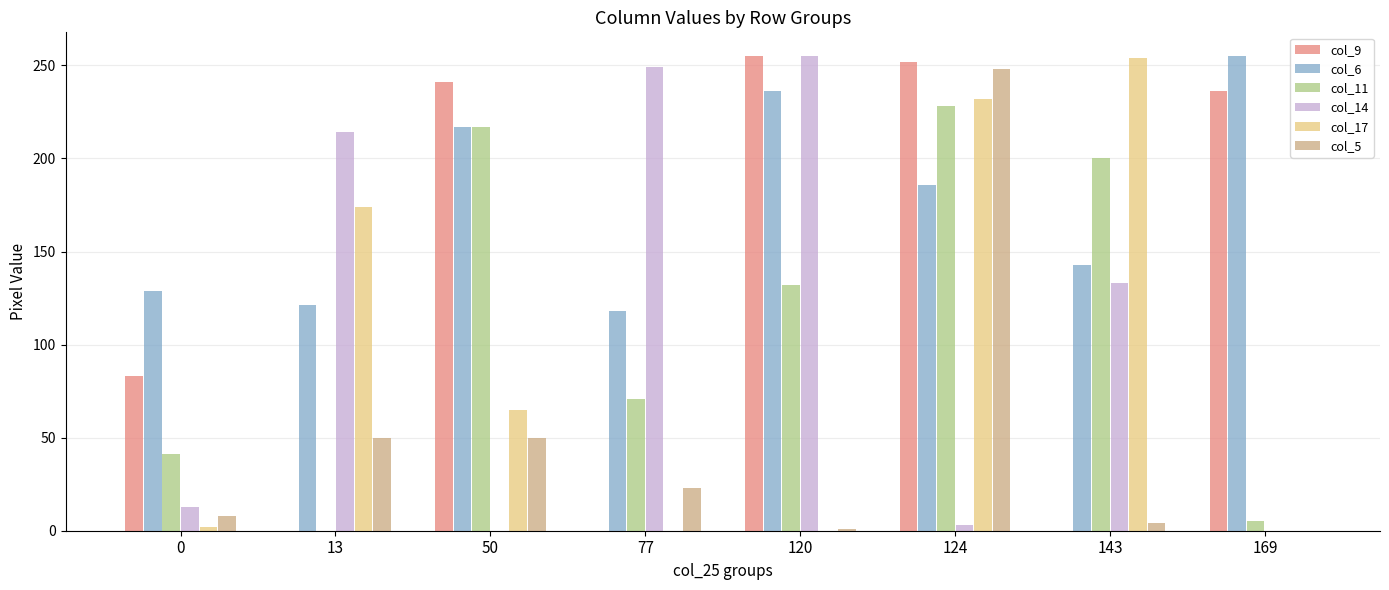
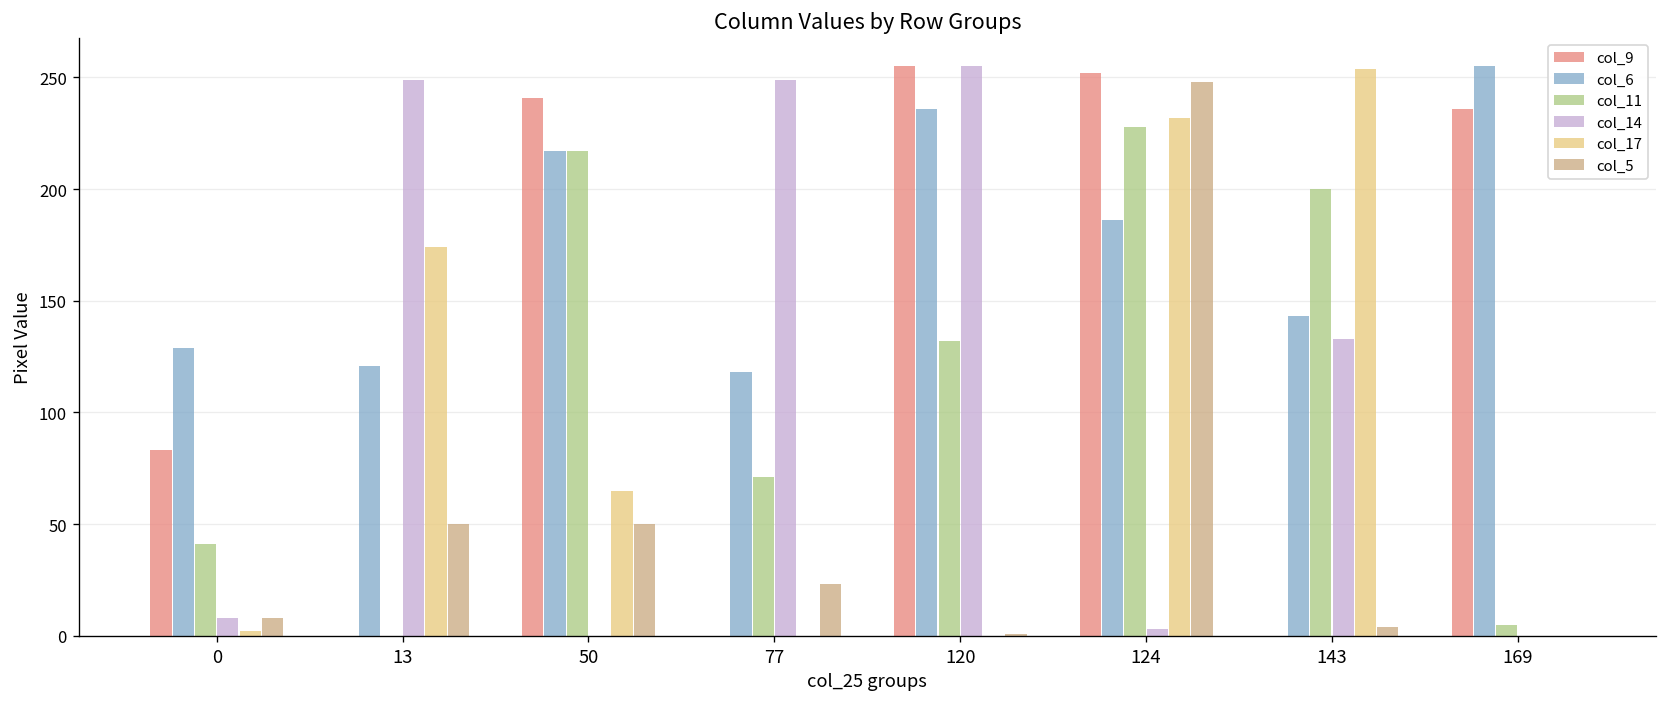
col_14, 0: 13 -> 8
col_14, 13: 214 -> 249
